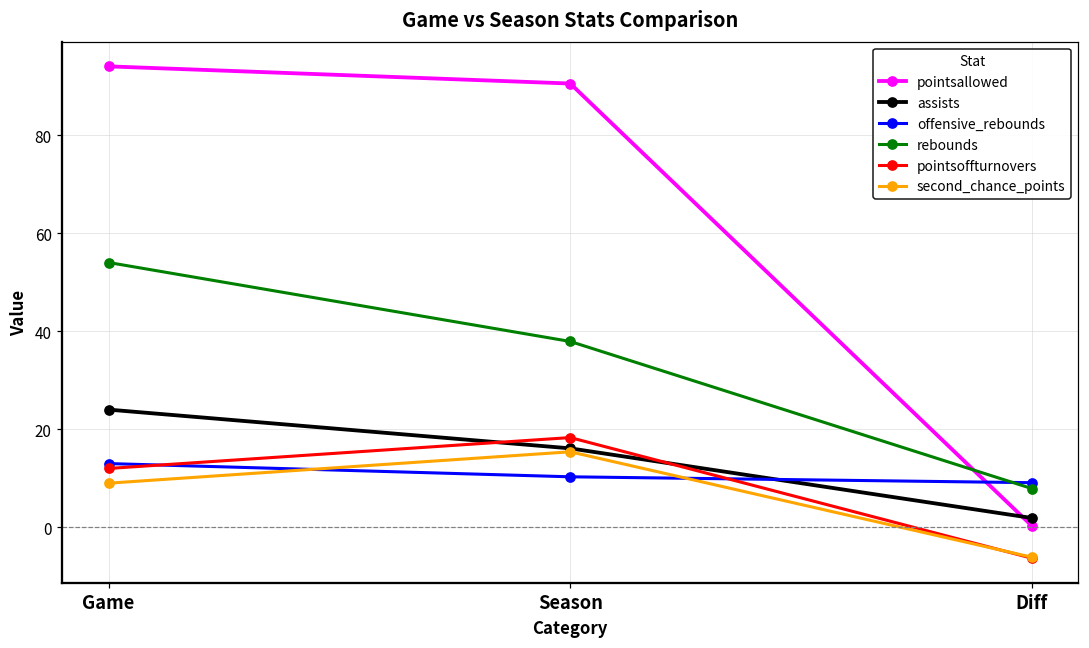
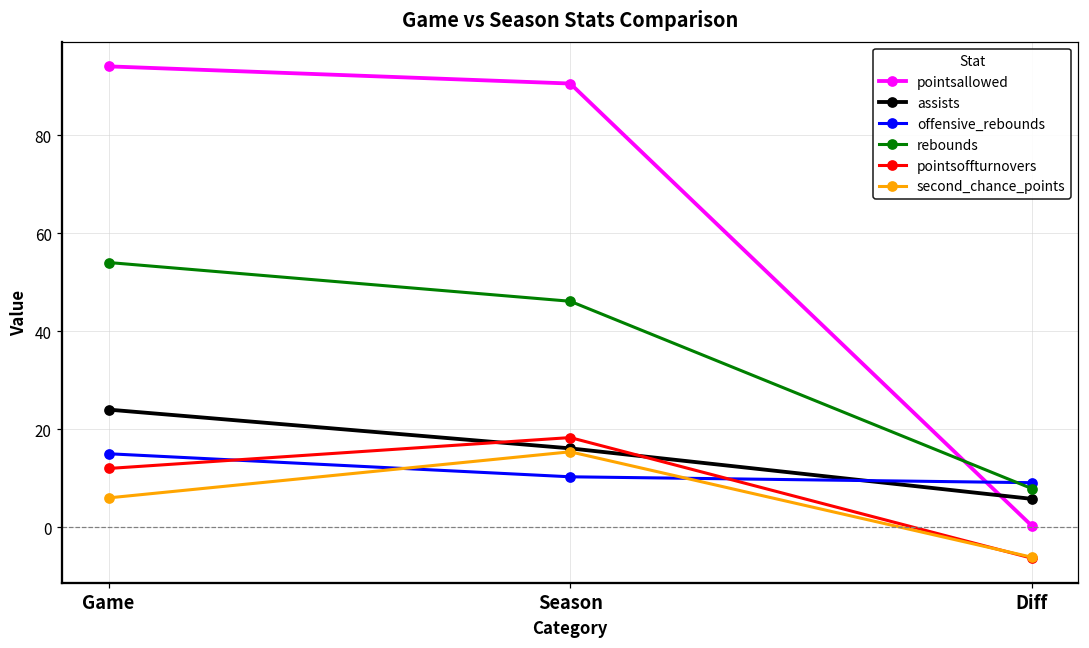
offensive_rebounds, Game: 13 -> 15
second_chance_points, Game: 9 -> 6
rebounds, Season: 38 -> 46
assists, Diff: 2 -> 6
